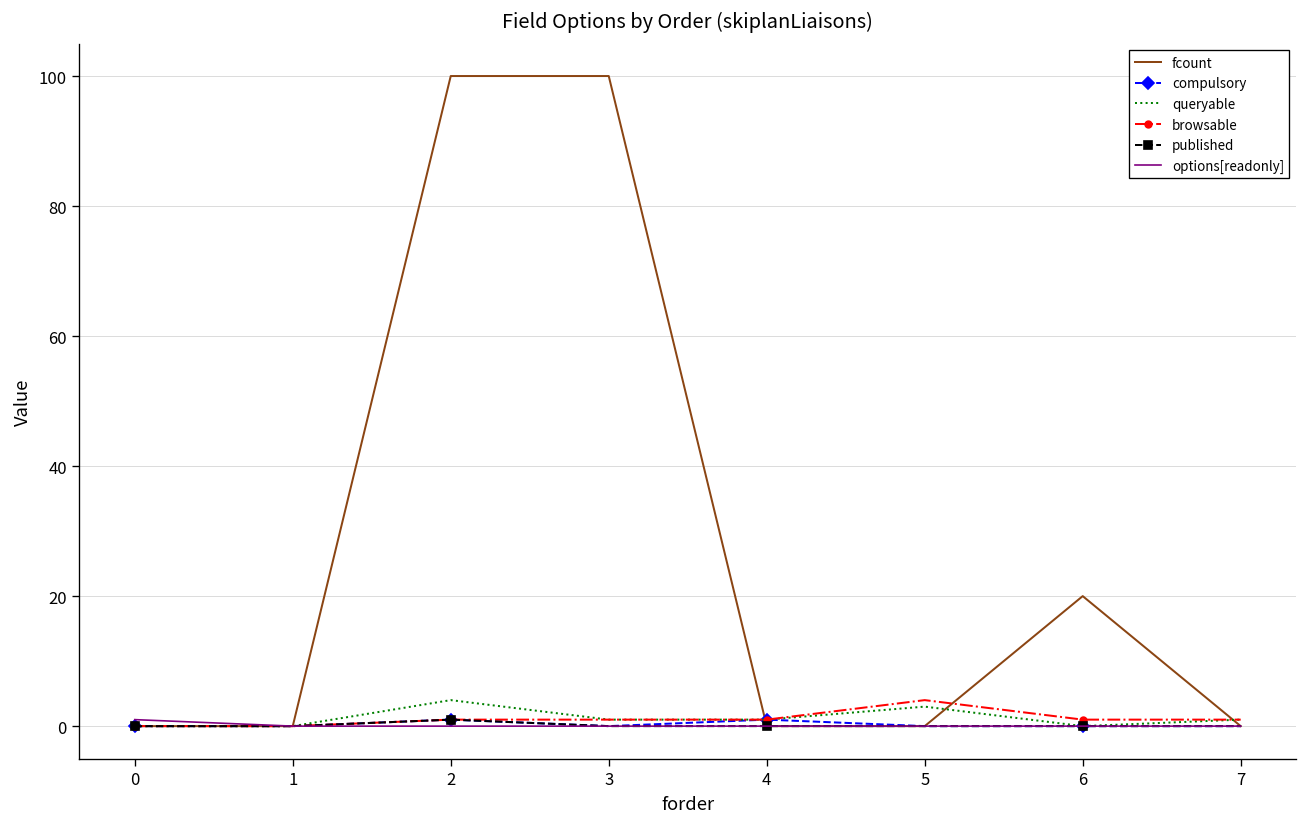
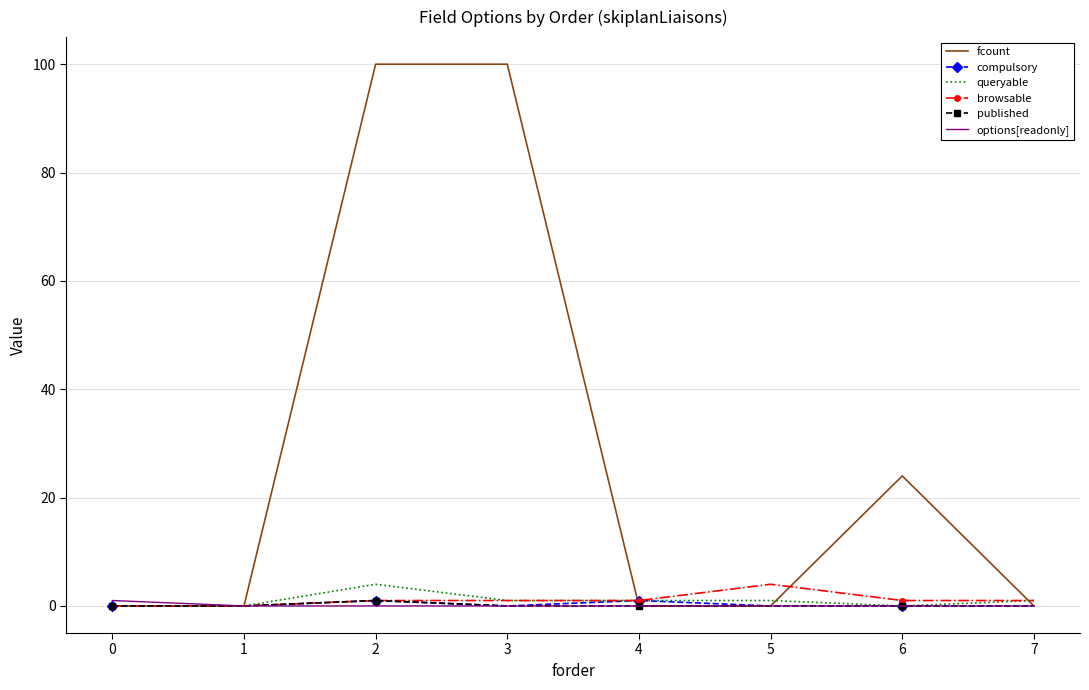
queryable, 5: 3 -> 1
fcount, 6: 20 -> 24
